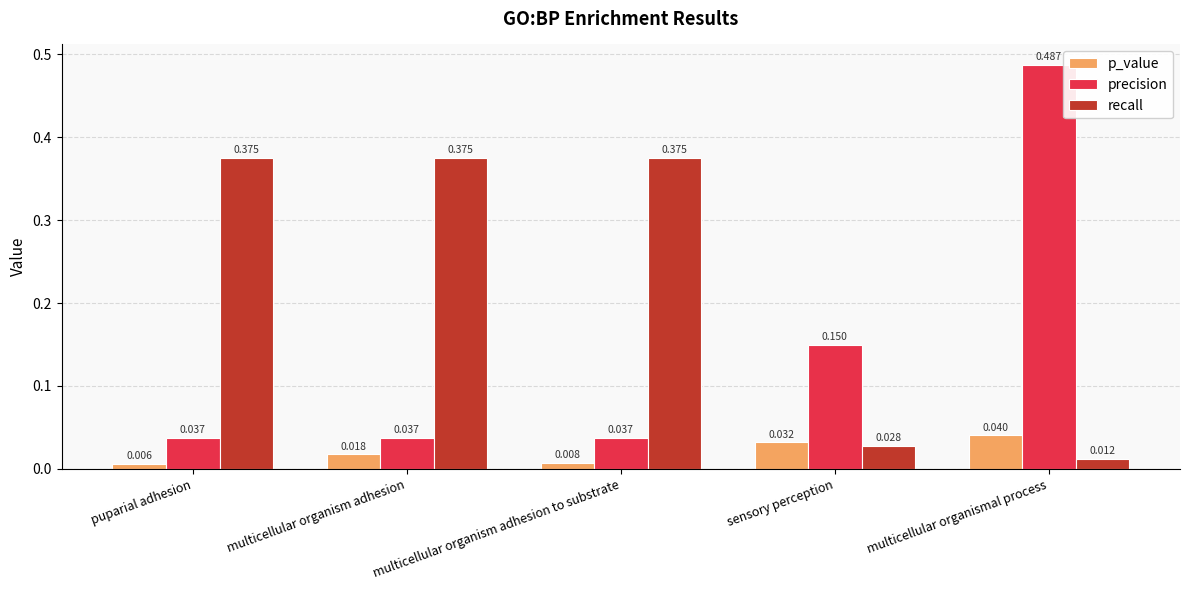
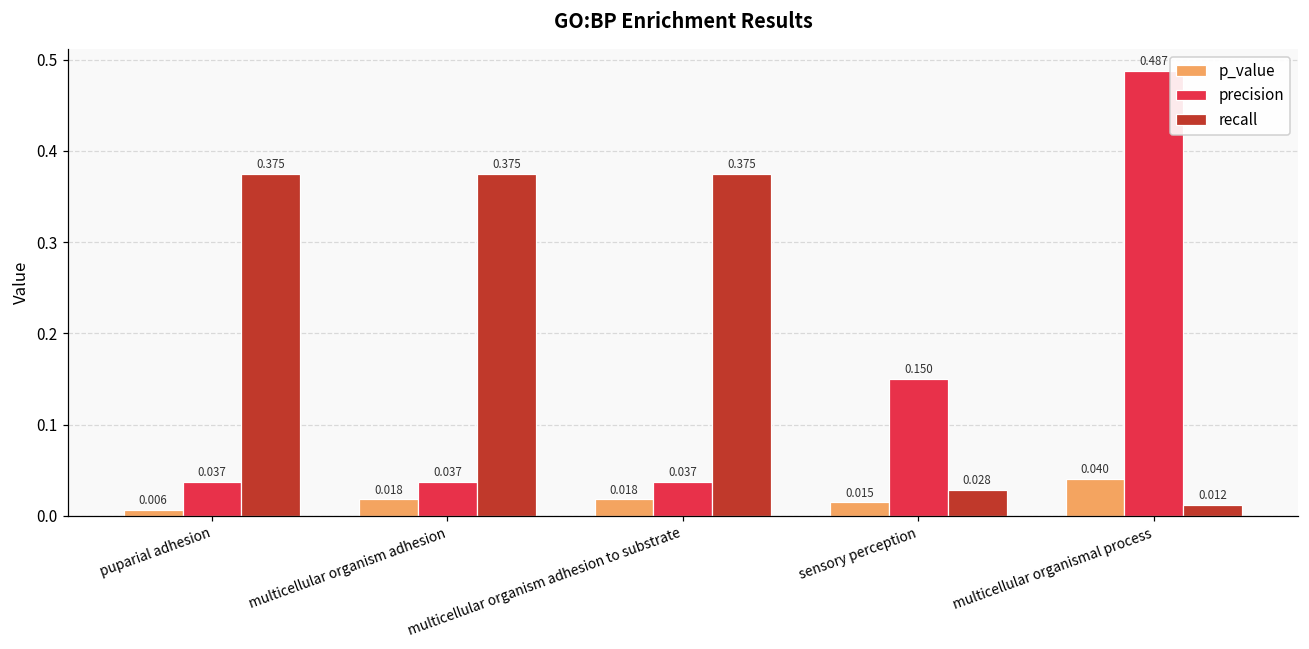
p_value, multicellular organism adhesion to substrate: 0.008 -> 0.018
p_value, sensory perception: 0.032 -> 0.015
